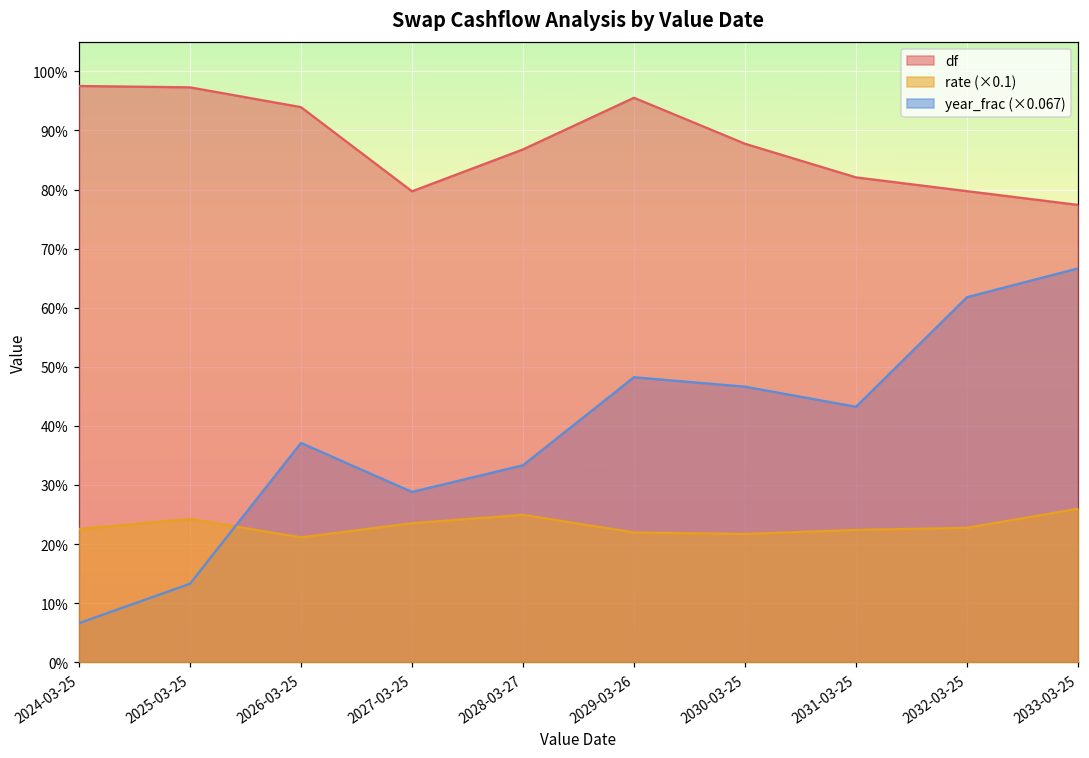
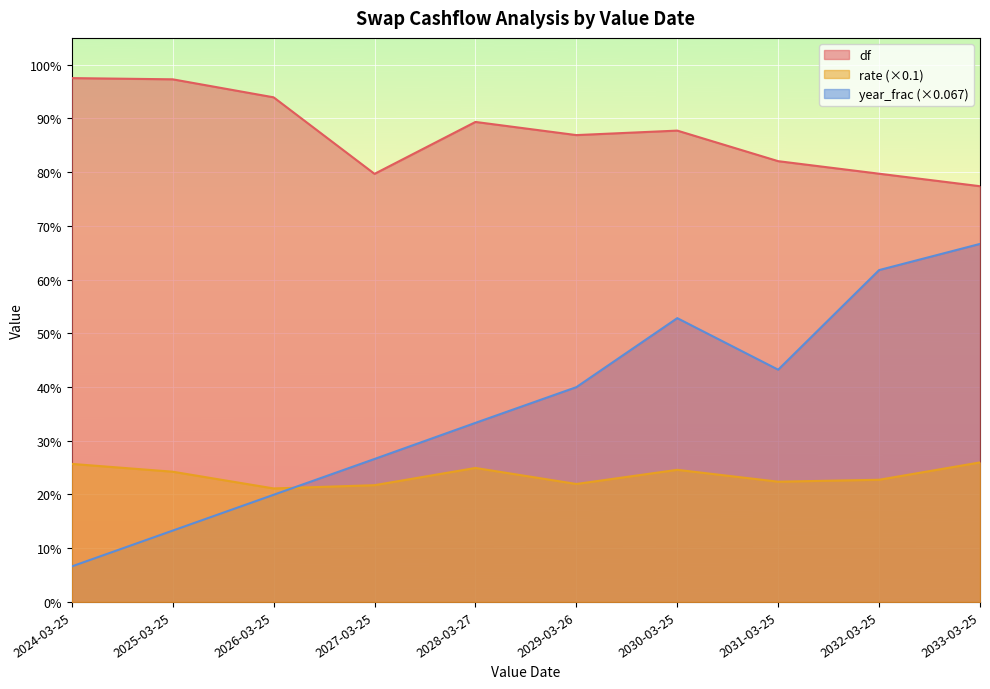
rate (×0.1), 2024-03-25: 23% -> 26%
year_frac (×0.067), 2026-03-25: 37% -> 20%
rate (×0.1), 2027-03-25: 24% -> 22%
year_frac (×0.067), 2027-03-25: 29% -> 27%
df, 2028-03-27: 87% -> 89%
df, 2029-03-26: 96% -> 87%
year_frac (×0.067), 2029-03-26: 48% -> 40%
rate (×0.1), 2030-03-25: 22% -> 25%
year_frac (×0.067), 2030-03-25: 47% -> 53%
